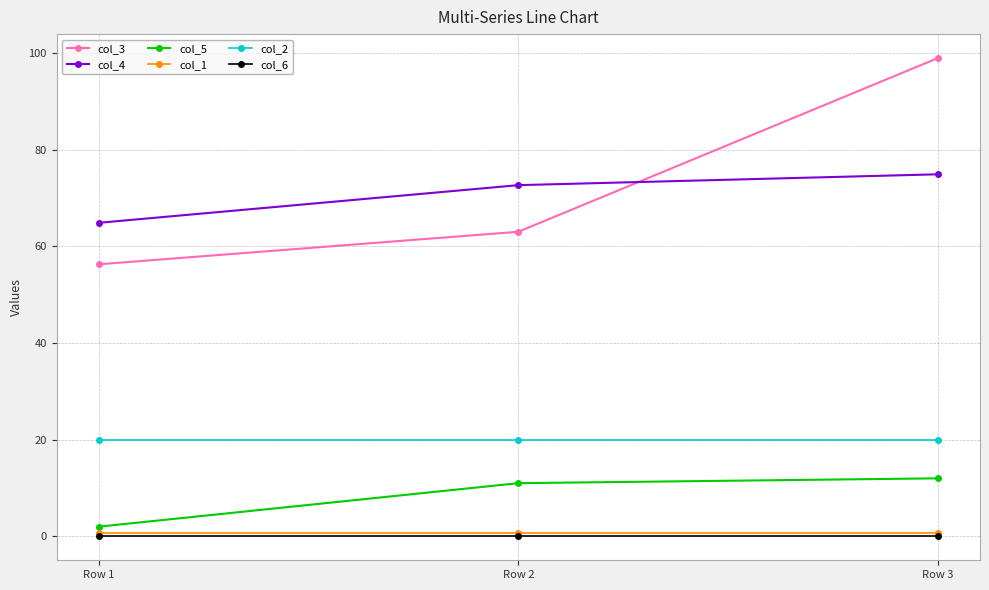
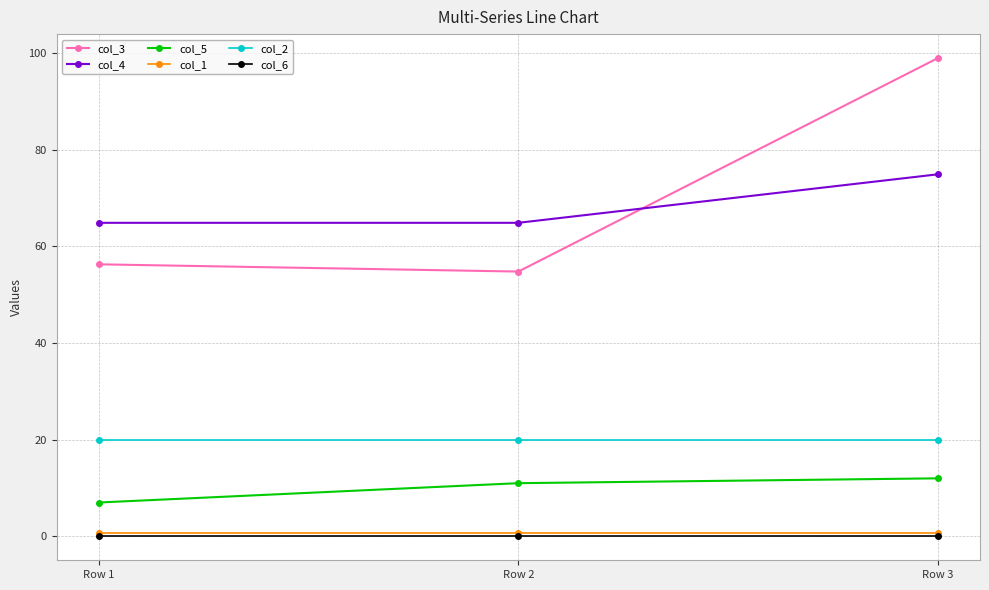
col_5, Row 1: 2 -> 7
col_3, Row 2: 63 -> 55
col_4, Row 2: 73 -> 65
